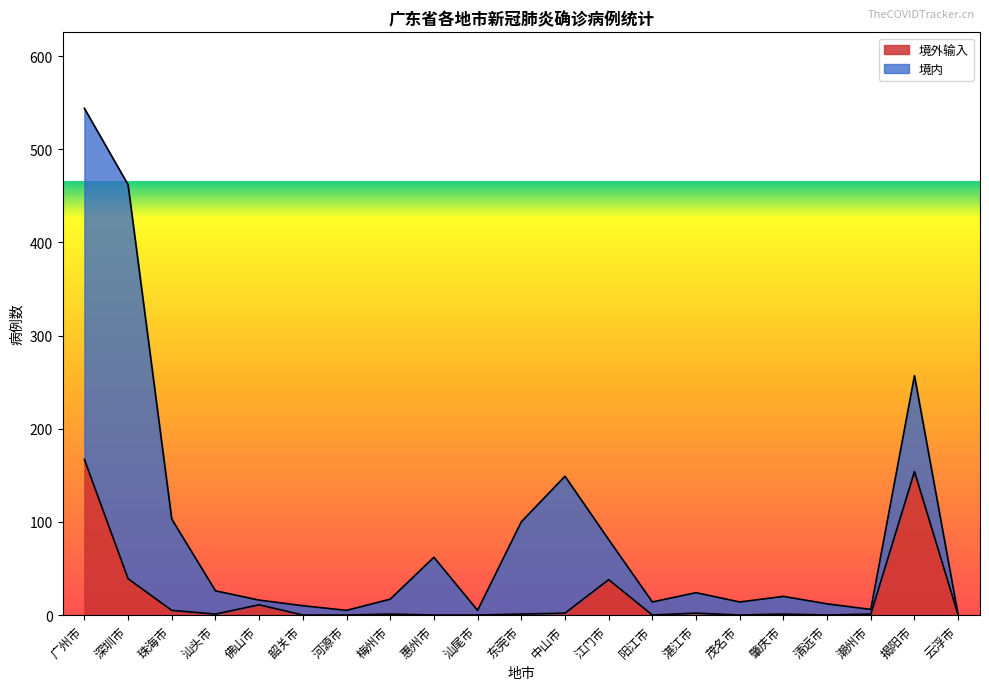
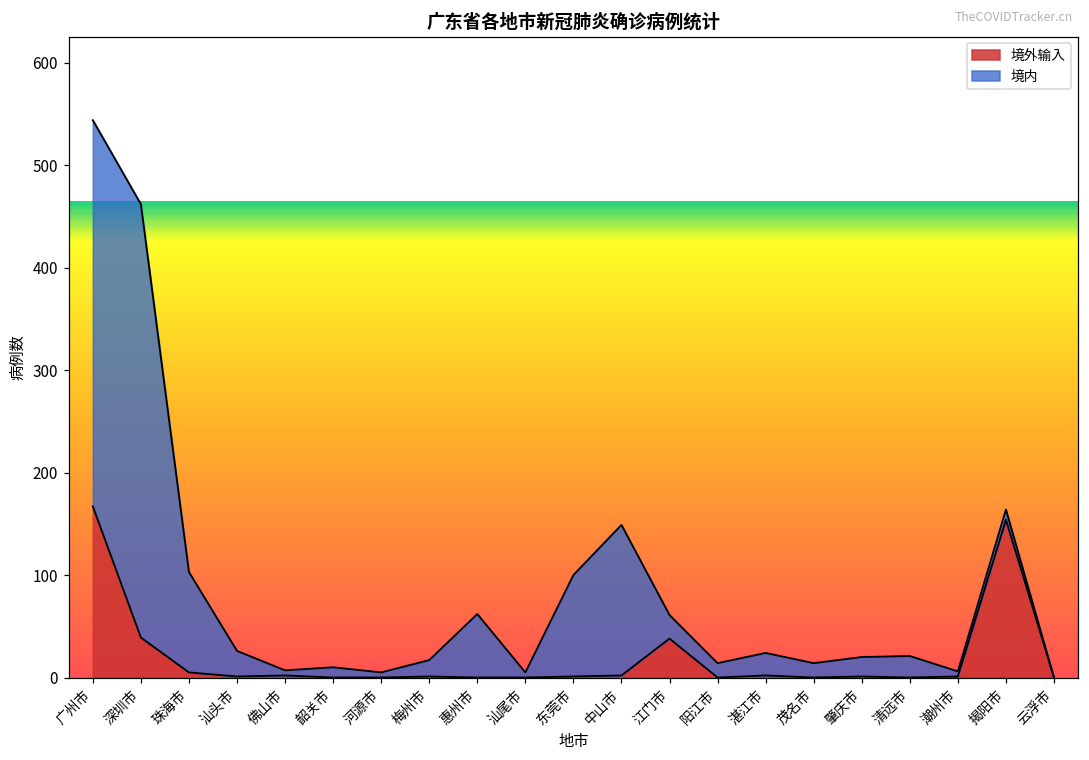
境外输入, 佛山市: 10 -> 0
境内, 江门市: 40 -> 20
境内, 清远市: 10 -> 20
境内, 揭阳市: 100 -> 10
